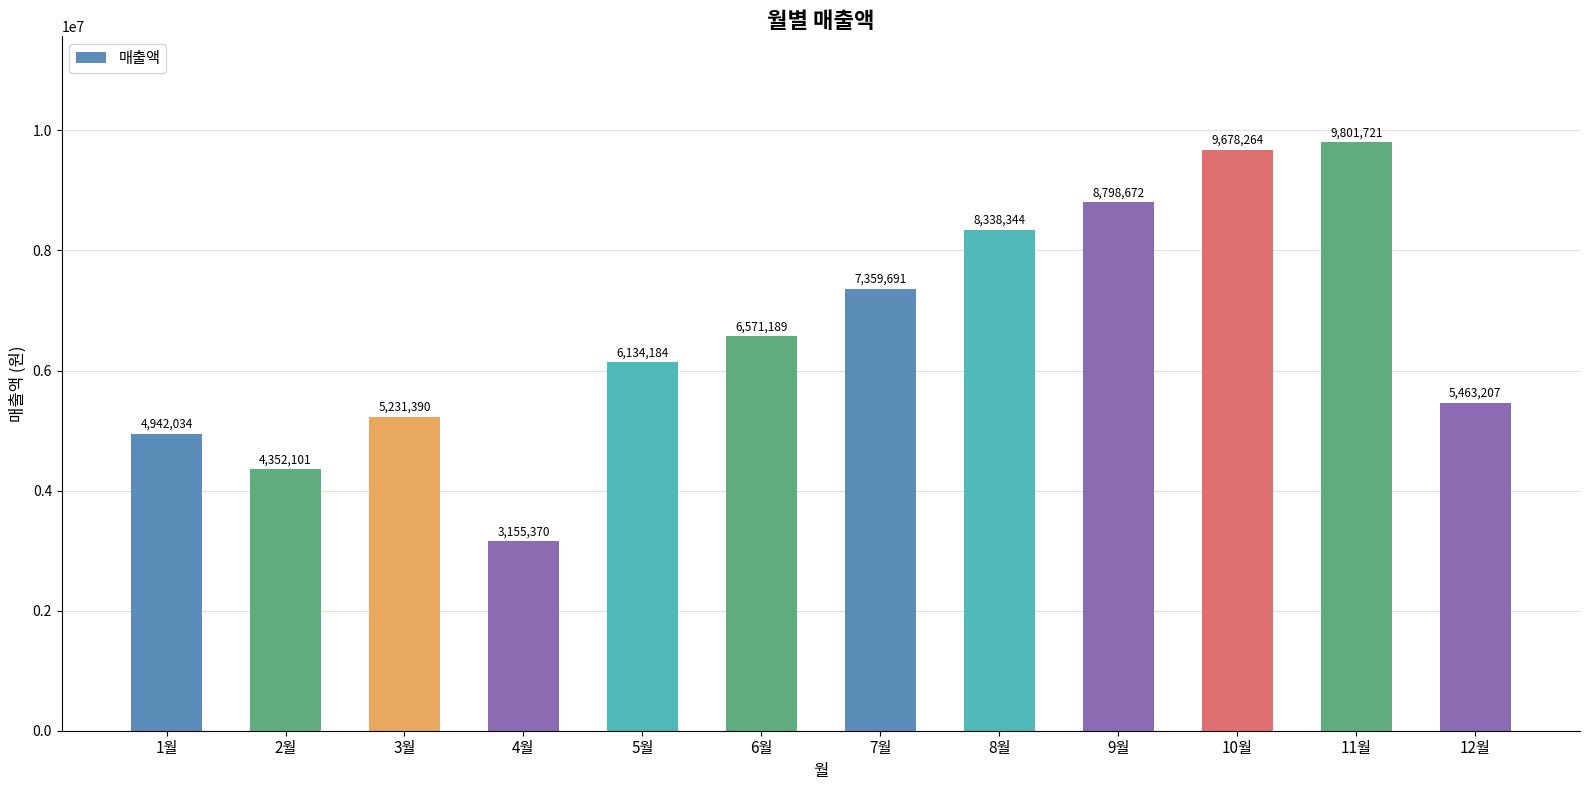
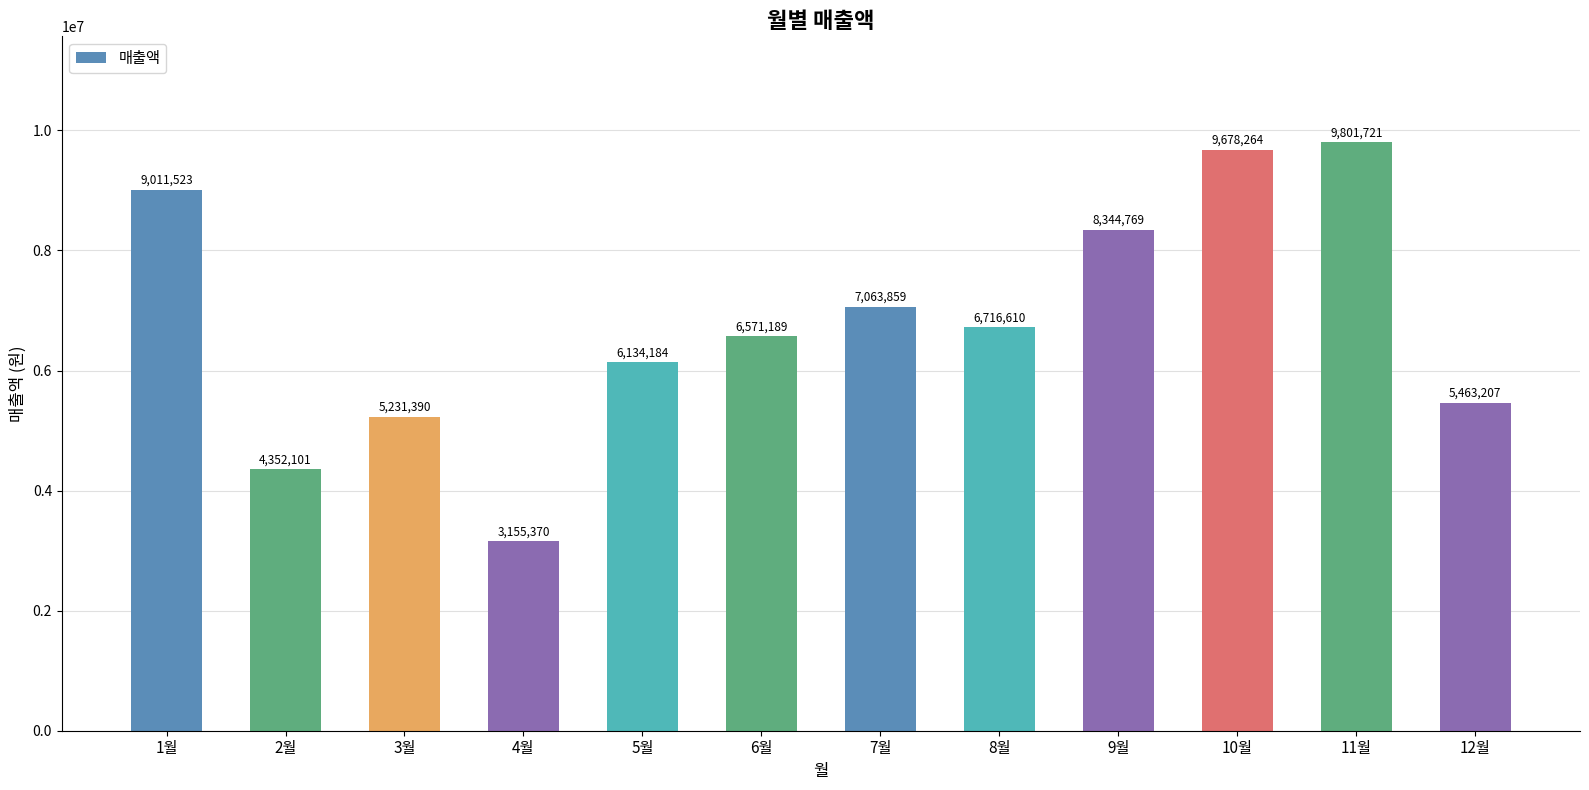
1월: 4,942,034 -> 9,011,523
7월: 7,359,691 -> 7,063,859
8월: 8,338,344 -> 6,716,610
9월: 8,798,672 -> 8,344,769
